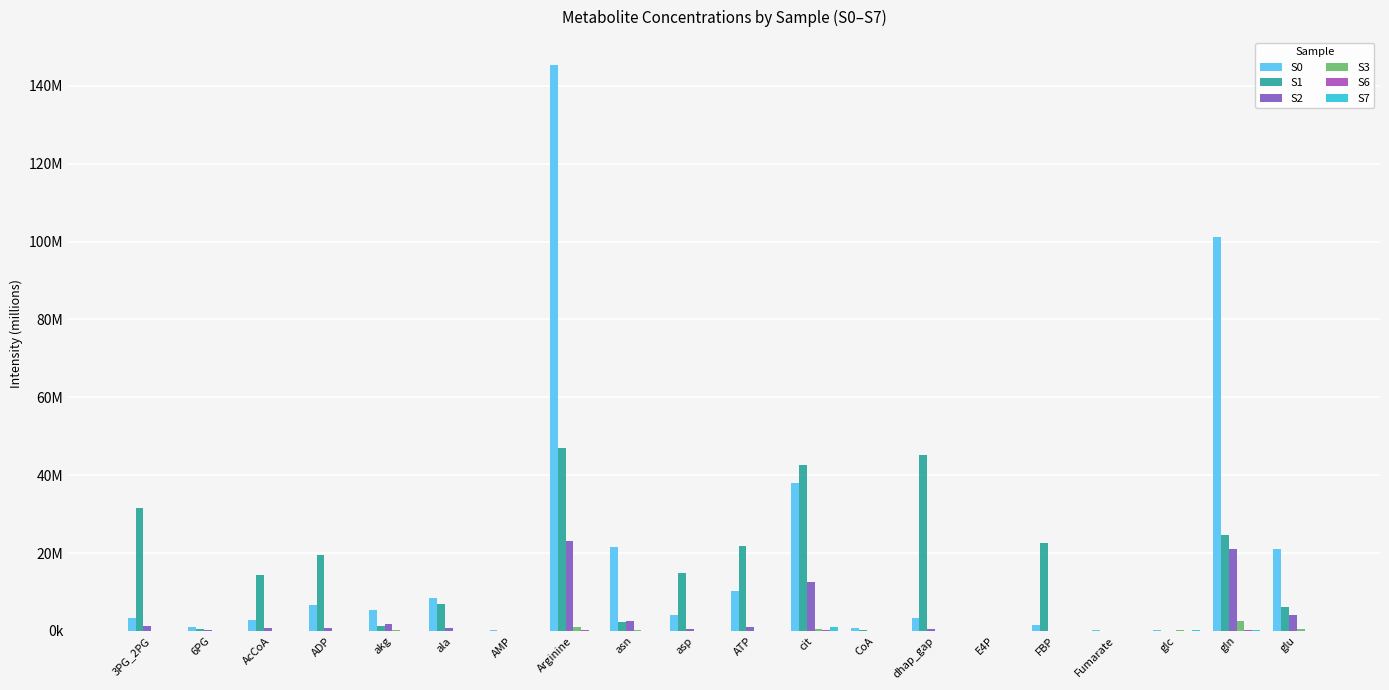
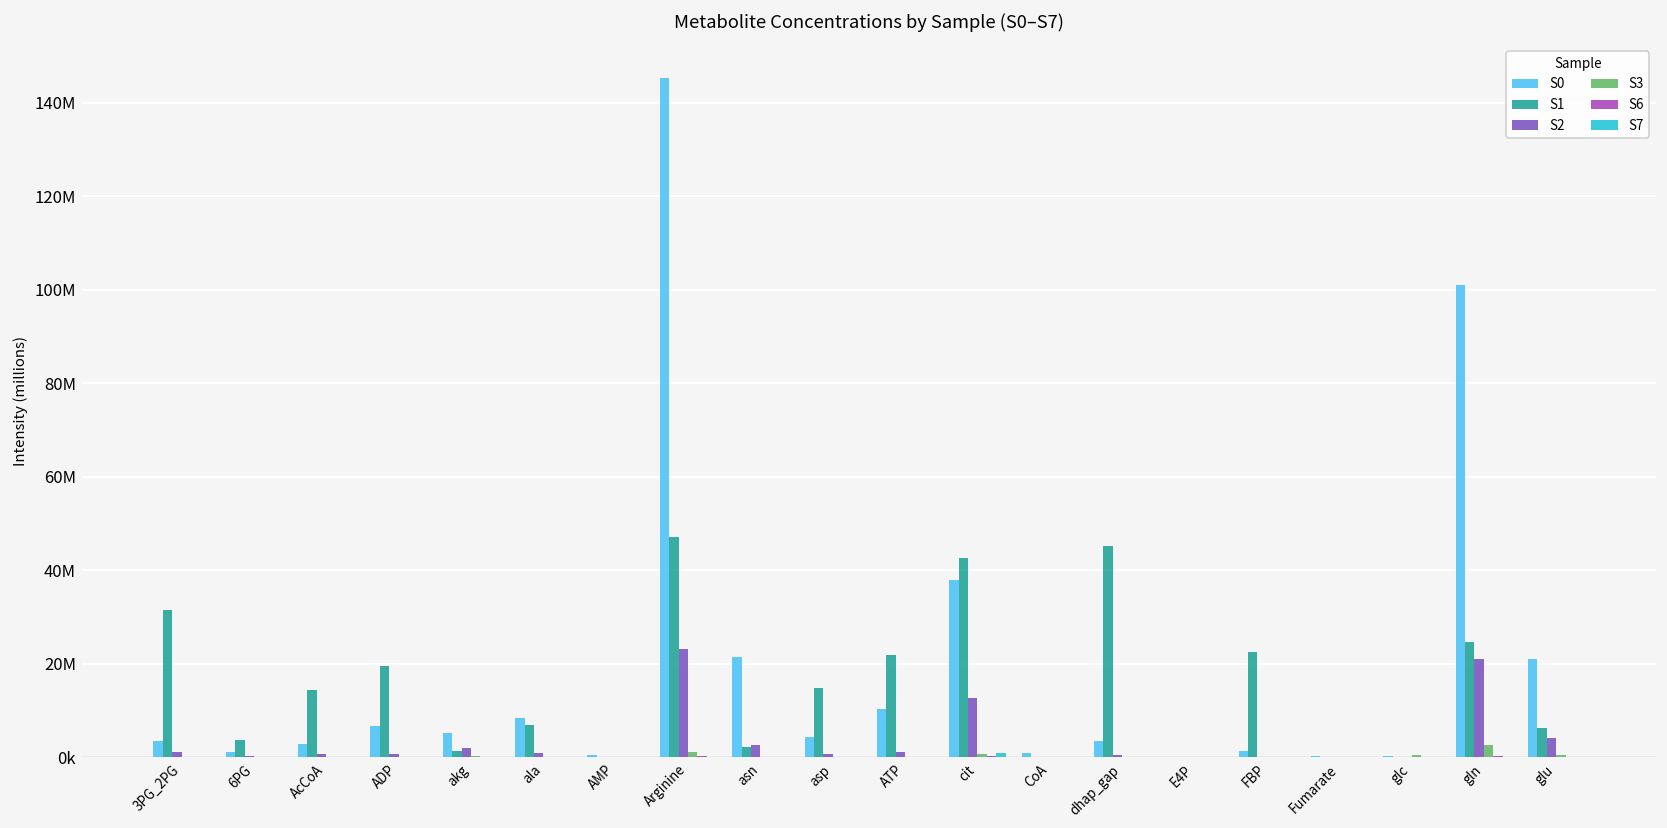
S1, 6PG: 1000000 -> 4000000
